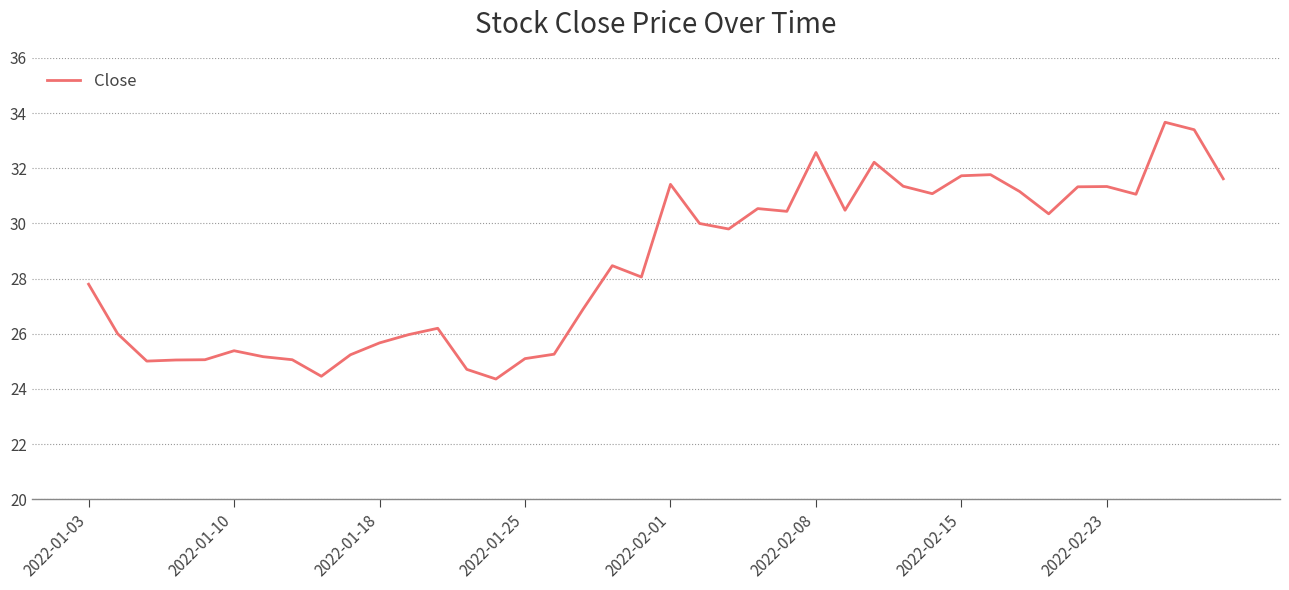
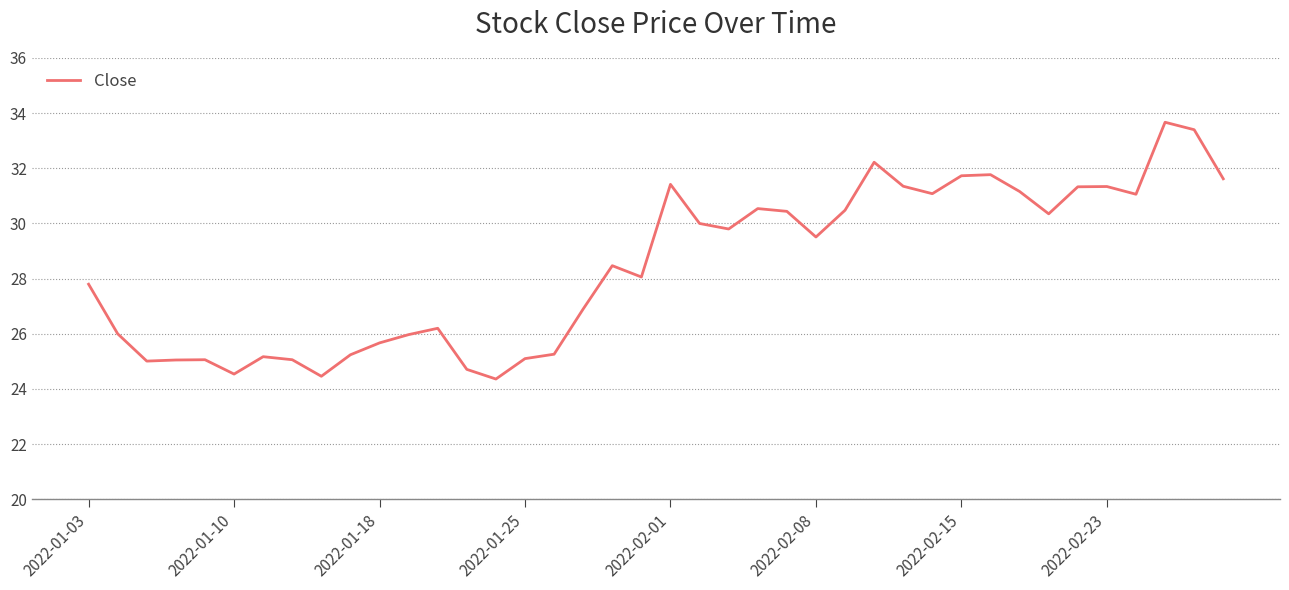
2022-01-10: 25.4 -> 24.5
2022-02-08: 32.6 -> 29.5
